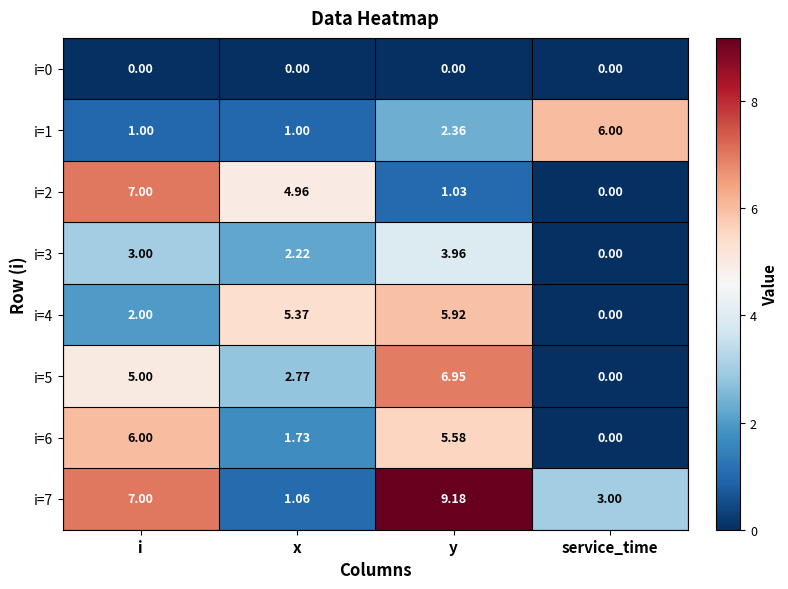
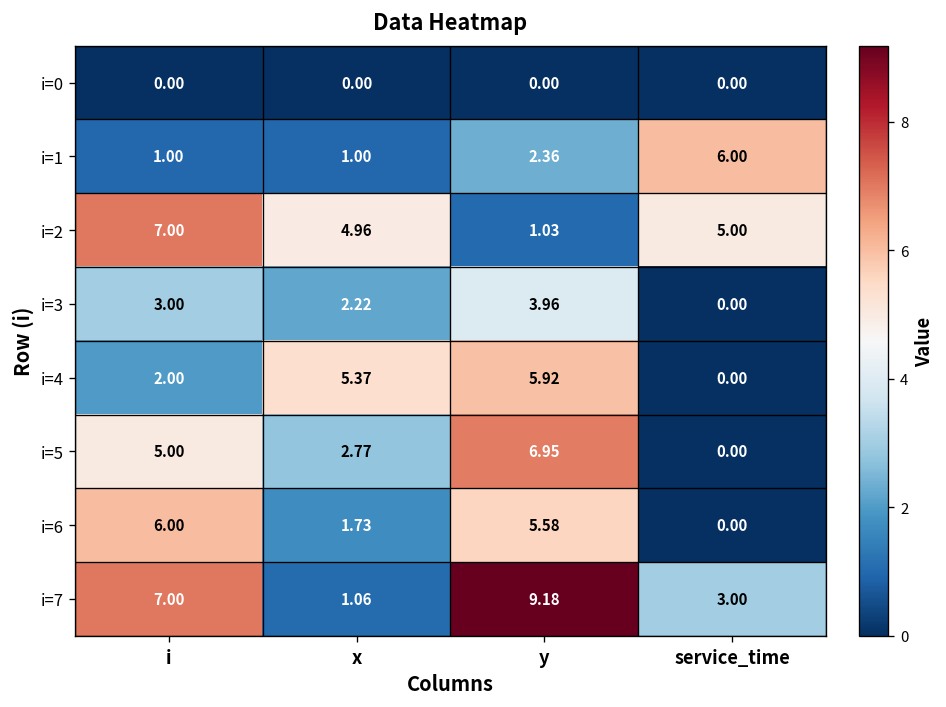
i=2, service_time: 0.00 -> 5.00
